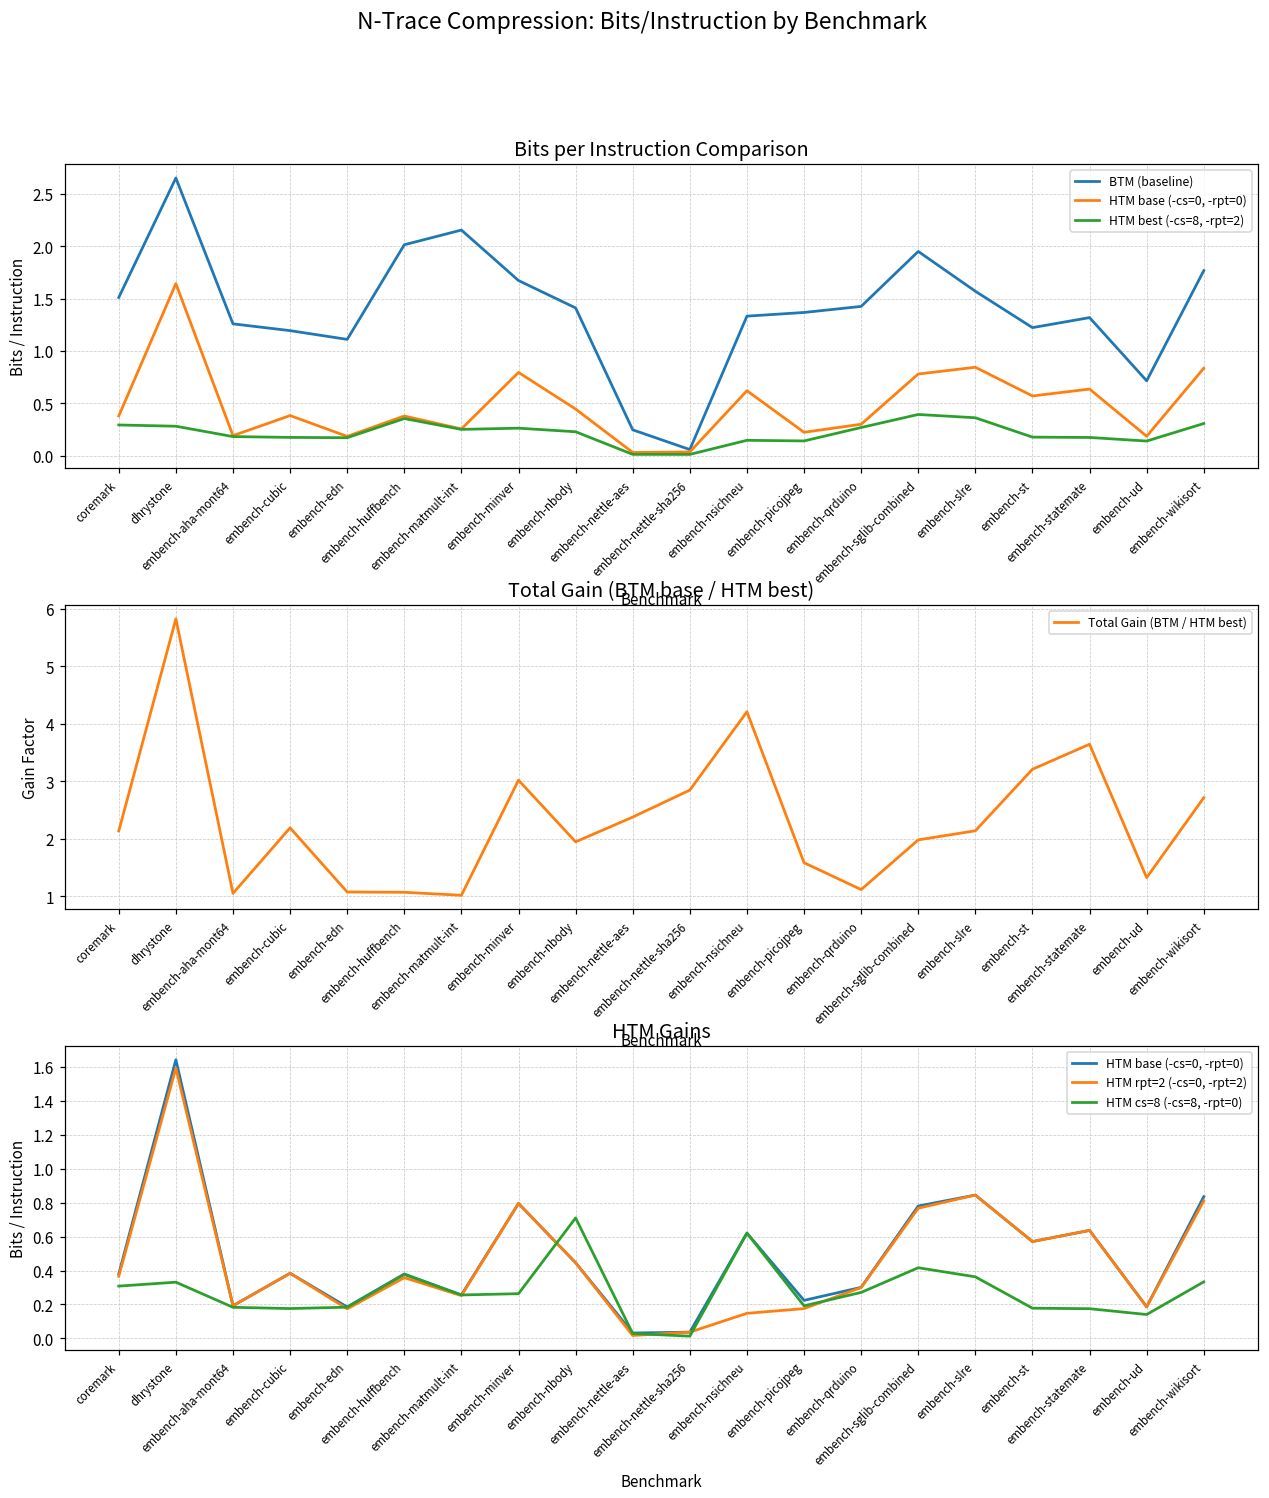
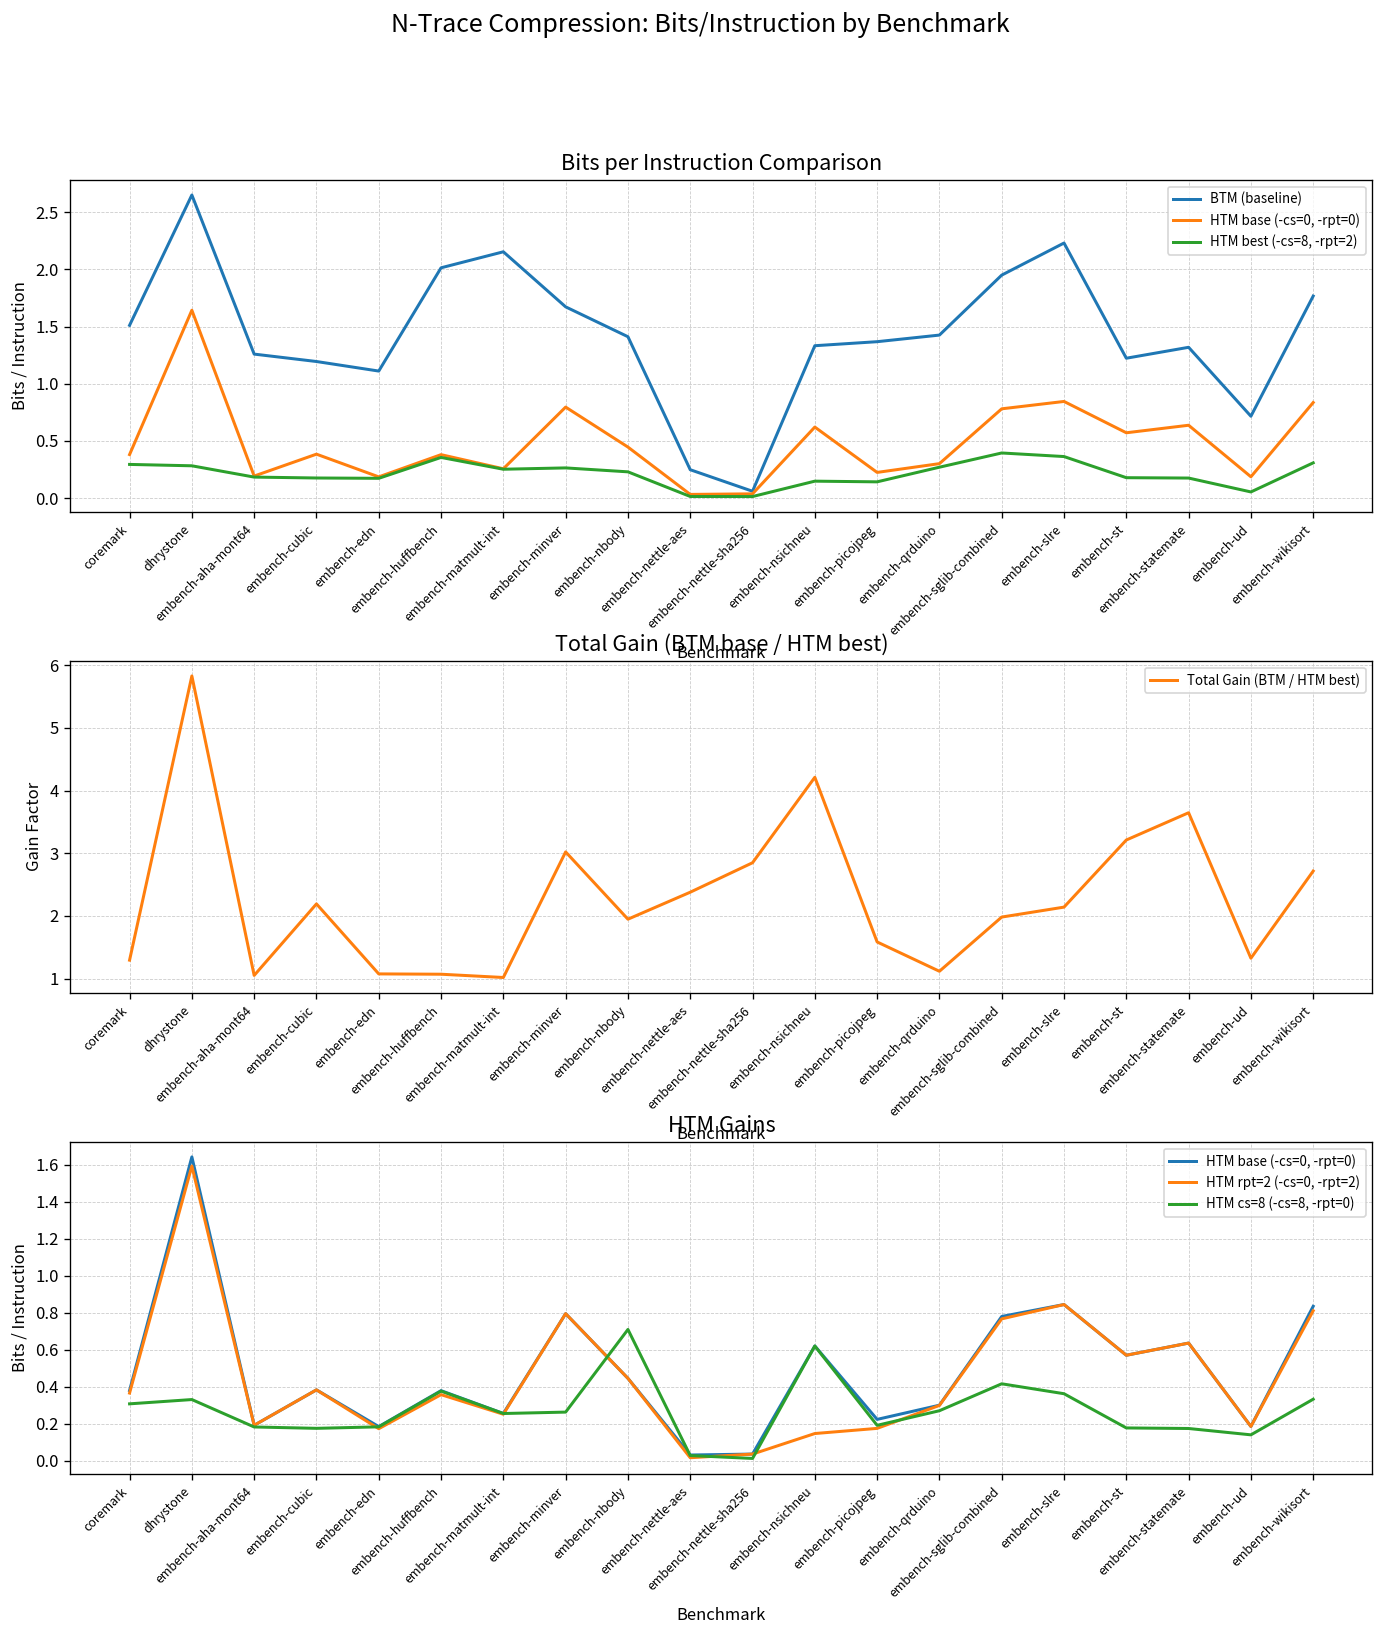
Bits per Instruction Comparison, BTM (baseline), embench-slre: 1.6 -> 2.2
Bits per Instruction Comparison, HTM best (-cs=8, -rpt=2), embench-ud: 0.14 -> 0.05
Total Gain (BTM base / HTM best), coremark: 2.1 -> 1.3
